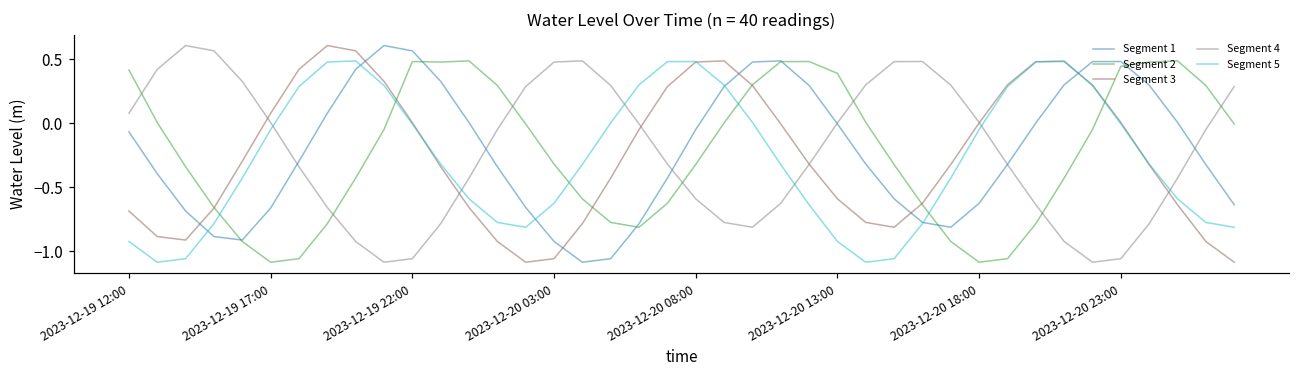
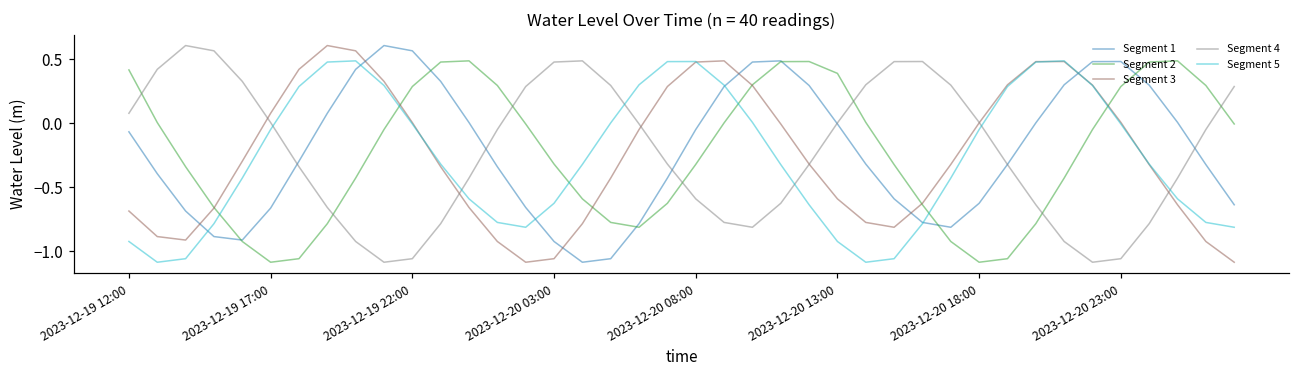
Segment 2, 2023-12-19 22:00: 0.48 -> 0.29
Segment 2, 2023-12-20 23:00: 0.44 -> 0.29
